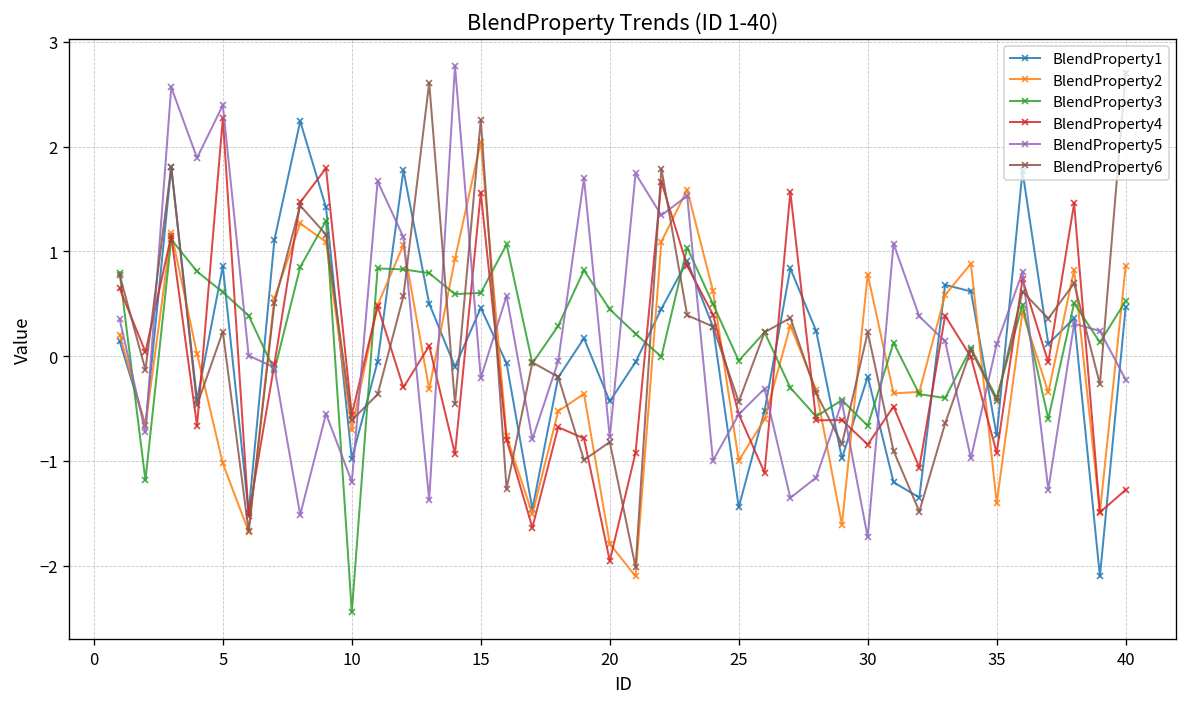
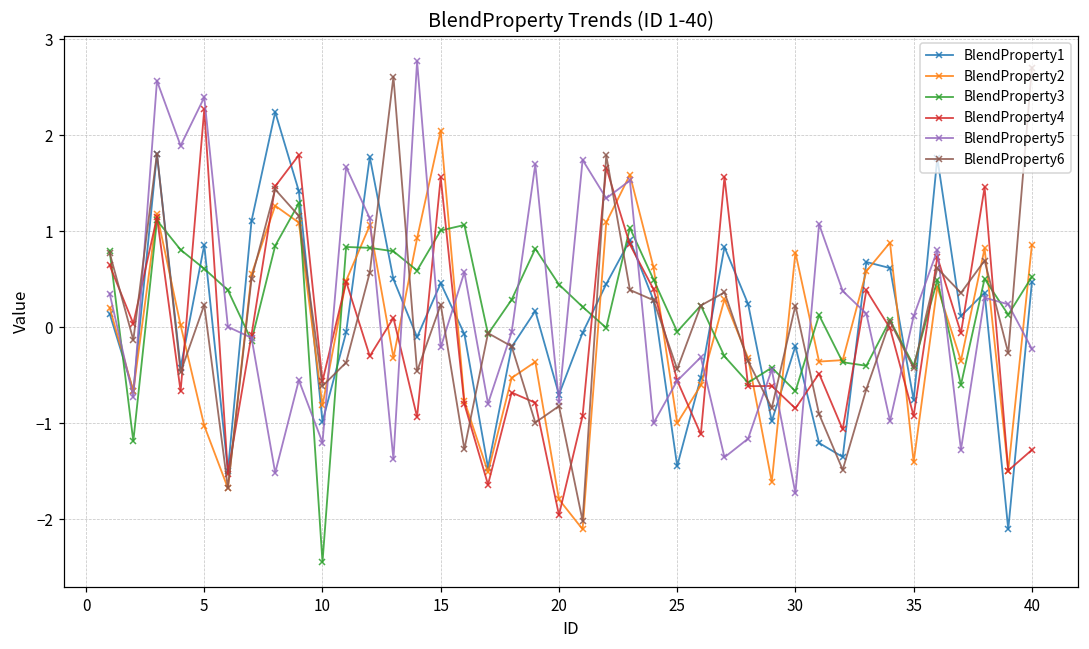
BlendProperty2, 10: -0.7 -> -0.8
BlendProperty3, 15: 0.6 -> 1.0
BlendProperty6, 15: 2.3 -> 0.2
BlendProperty1, 20: -0.4 -> -0.7
